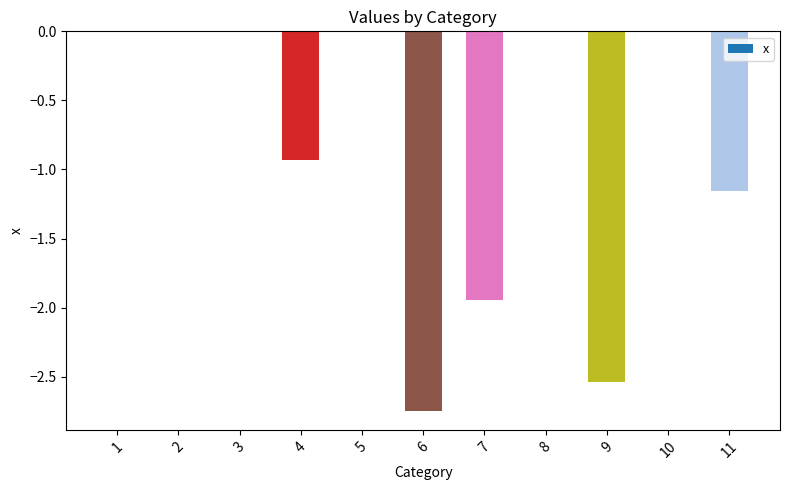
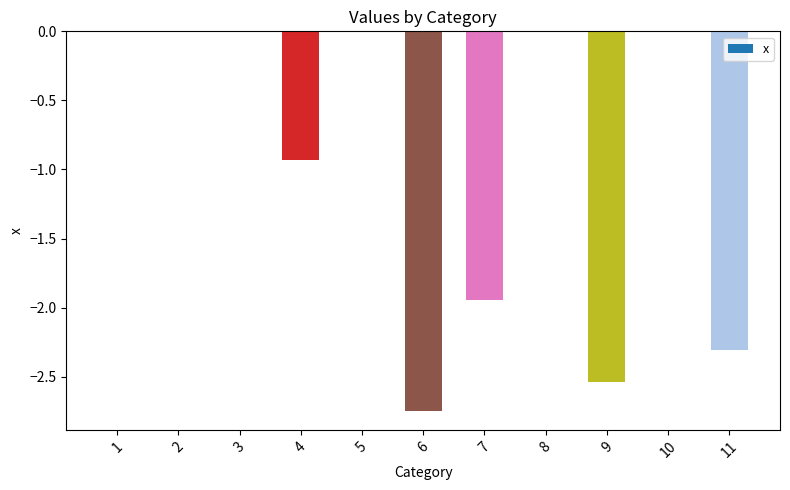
11: -1.16 -> -2.31
